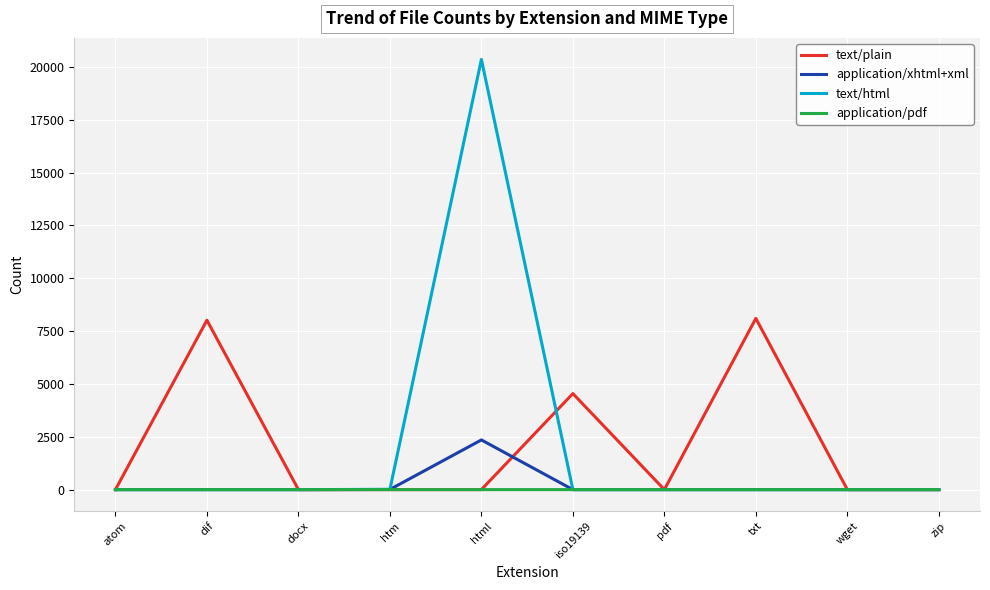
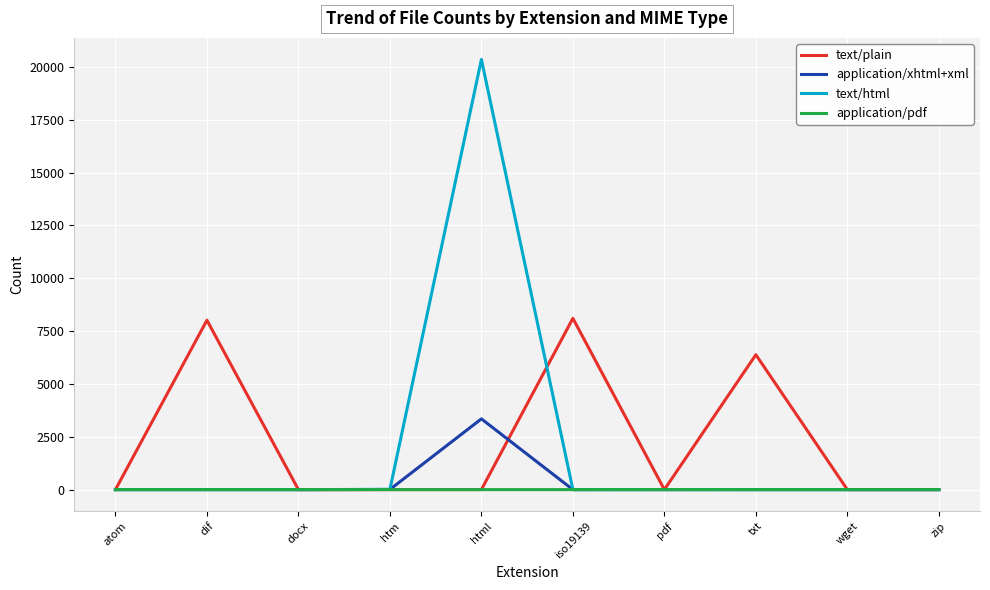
application/xhtml+xml, html: 2400 -> 3300
text/plain, iso19139: 4500 -> 8100
text/plain, txt: 8100 -> 6400
